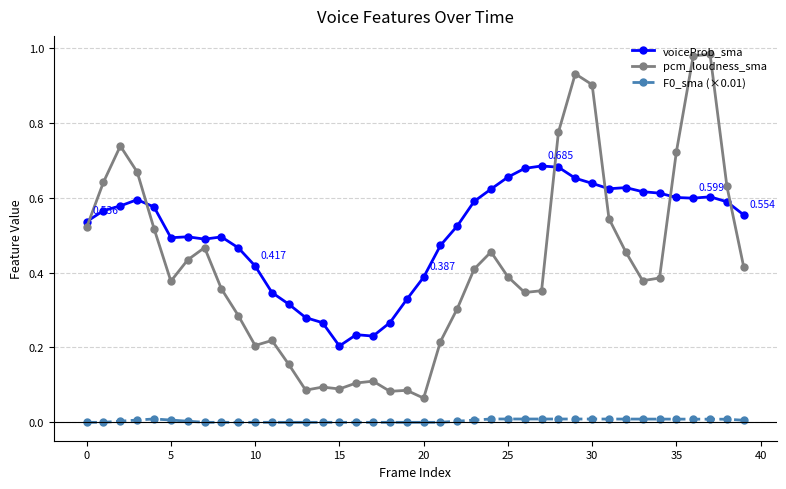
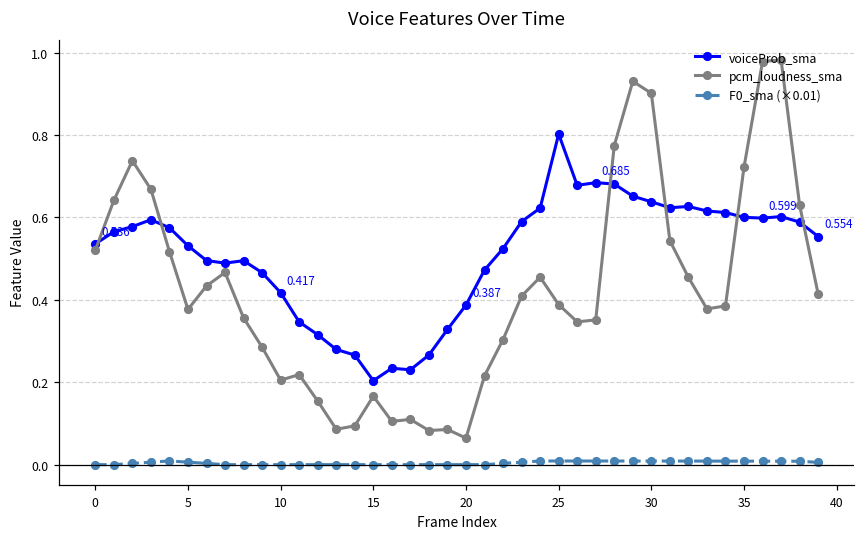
voiceProb_sma, 5: 0.49 -> 0.53
pcm_loudness_sma, 15: 0.09 -> 0.17
voiceProb_sma, 25: 0.65 -> 0.80
